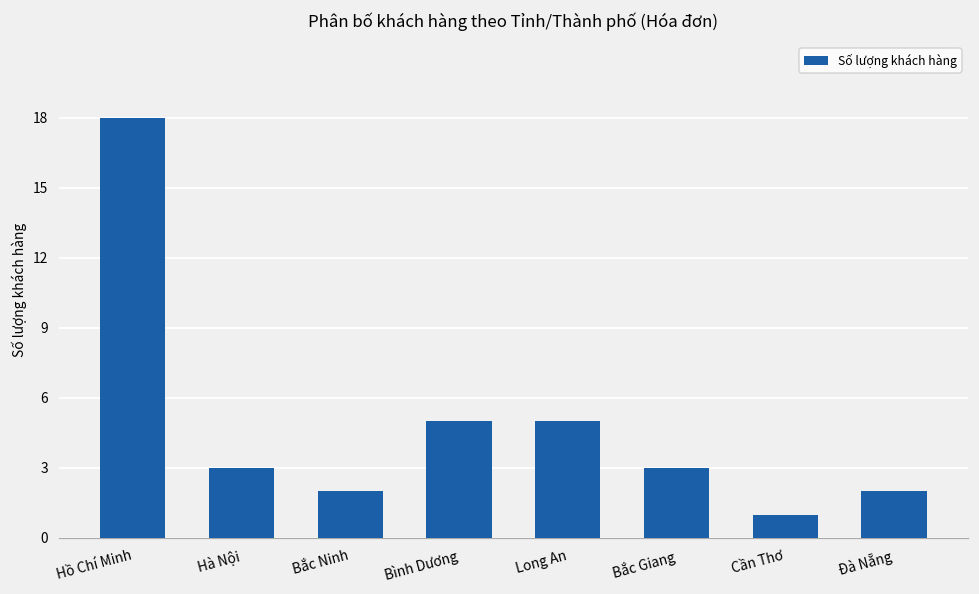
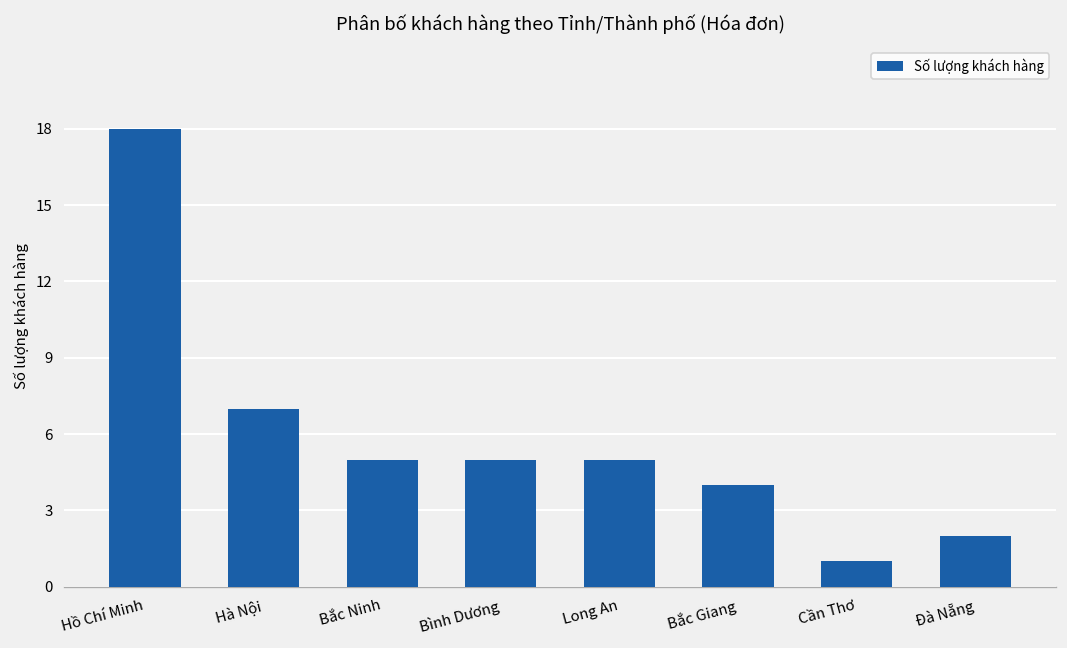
Hà Nội: 3 -> 7
Bắc Ninh: 2 -> 5
Bắc Giang: 3 -> 4
